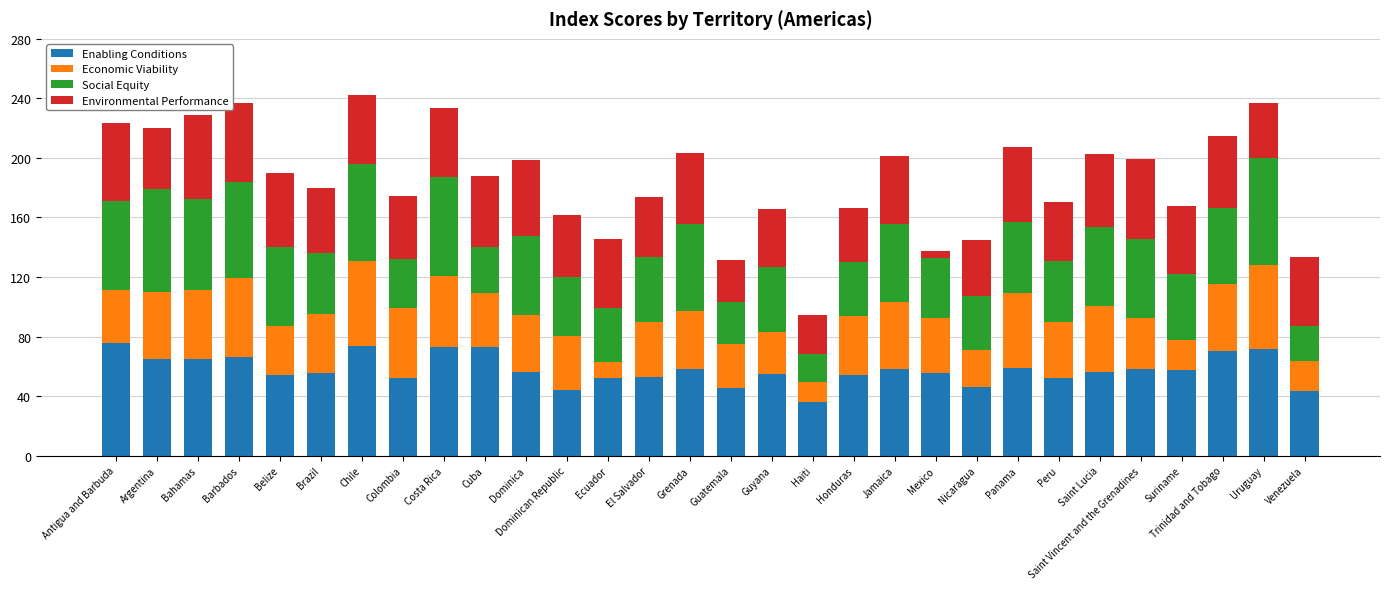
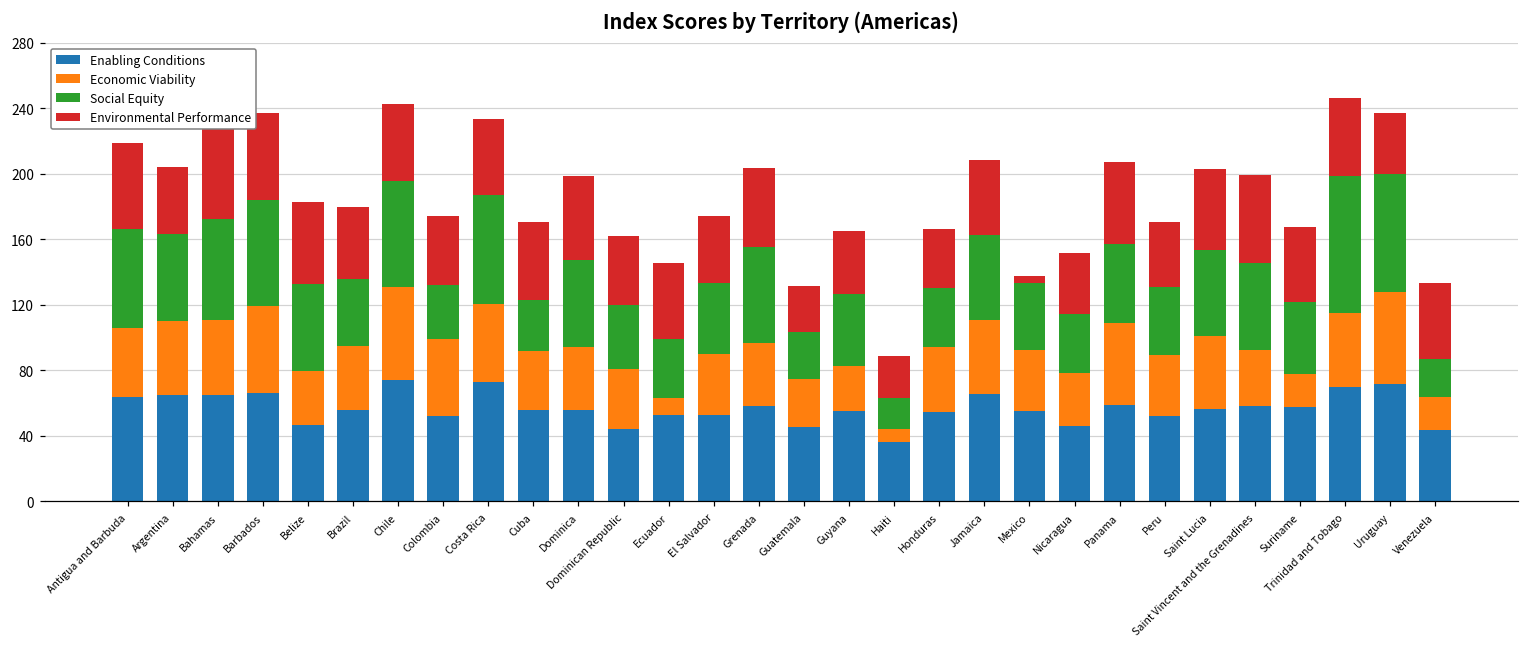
Enabling Conditions, Antigua and Barbuda: 76 -> 64
Economic Viability, Antigua and Barbuda: 35 -> 42
Social Equity, Argentina: 69 -> 53
Enabling Conditions, Belize: 54 -> 47
Enabling Conditions, Cuba: 73 -> 56
Economic Viability, Haiti: 13 -> 8
Enabling Conditions, Jamaica: 58 -> 66
Economic Viability, Nicaragua: 25 -> 32
Social Equity, Trinidad and Tobago: 52 -> 84
